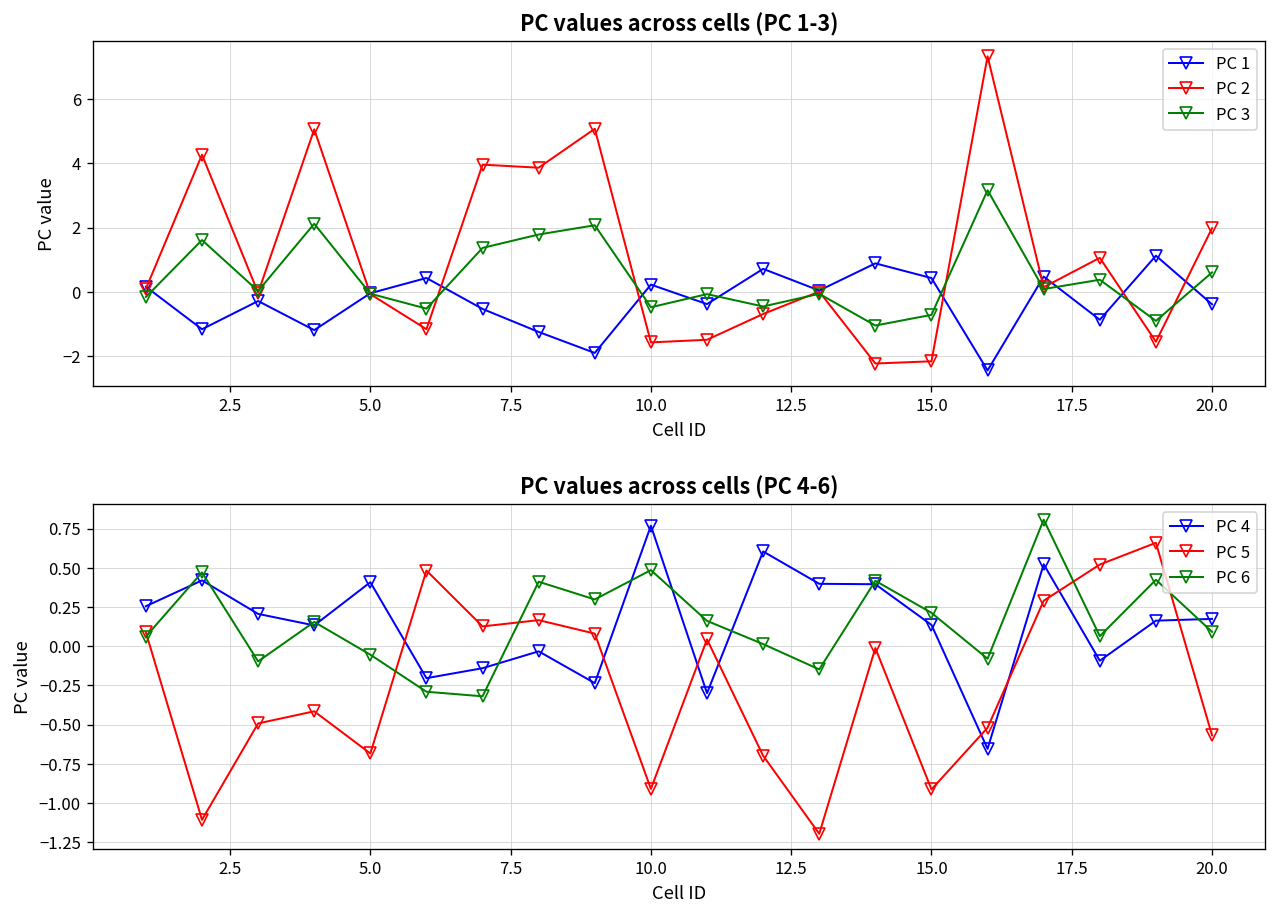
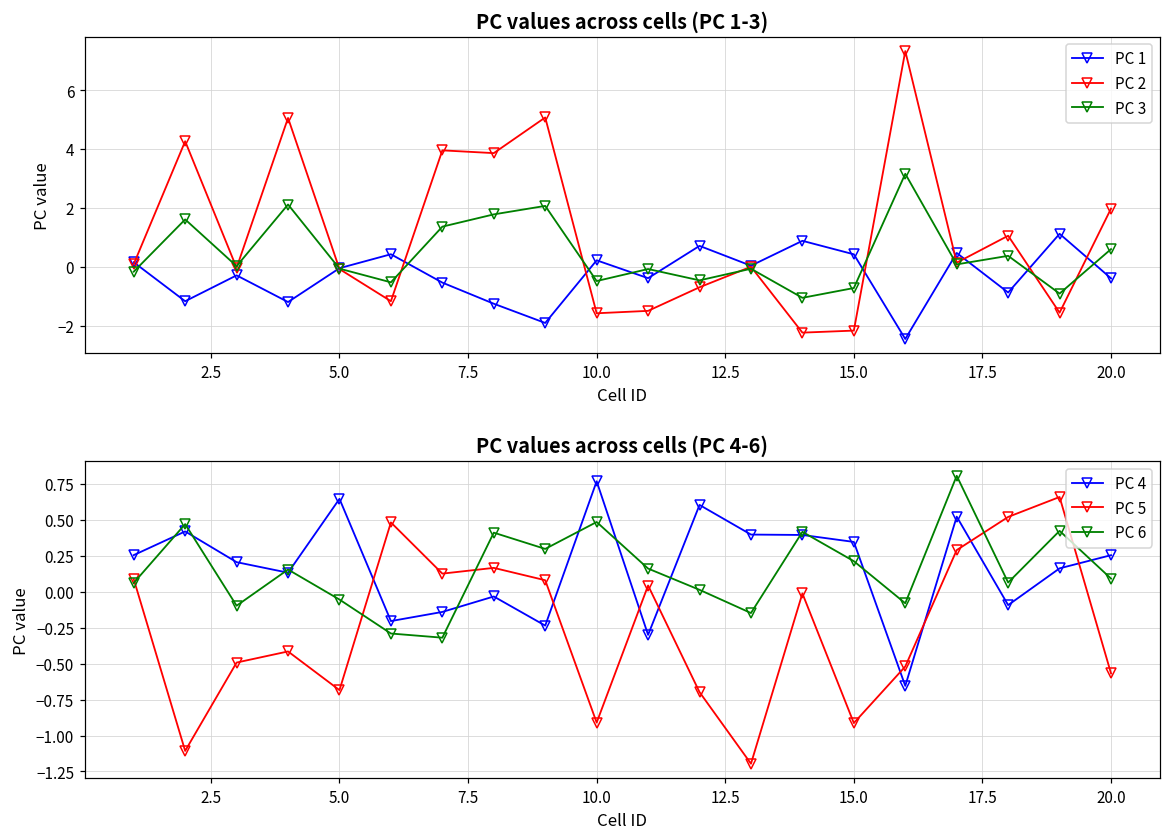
PC values across cells (PC 4-6), PC 4, 5.0: 0.41 -> 0.65
PC values across cells (PC 4-6), PC 4, 15.0: 0.14 -> 0.35
PC values across cells (PC 4-6), PC 4, 20.0: 0.17 -> 0.25
